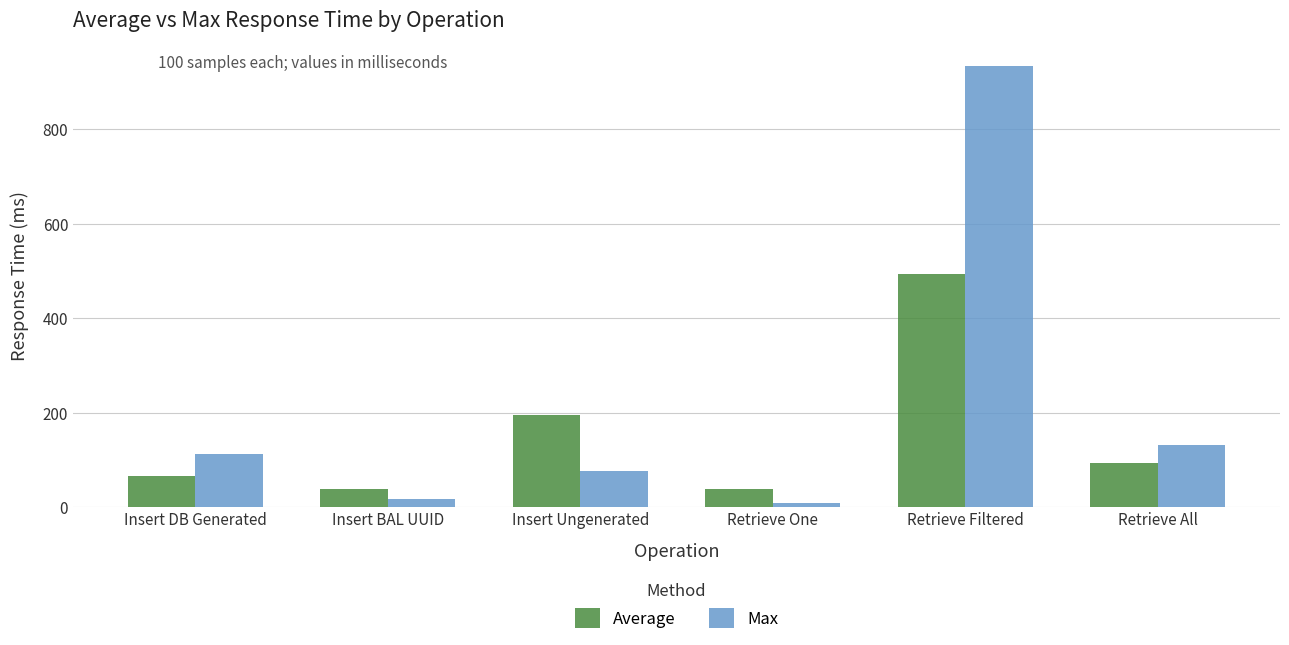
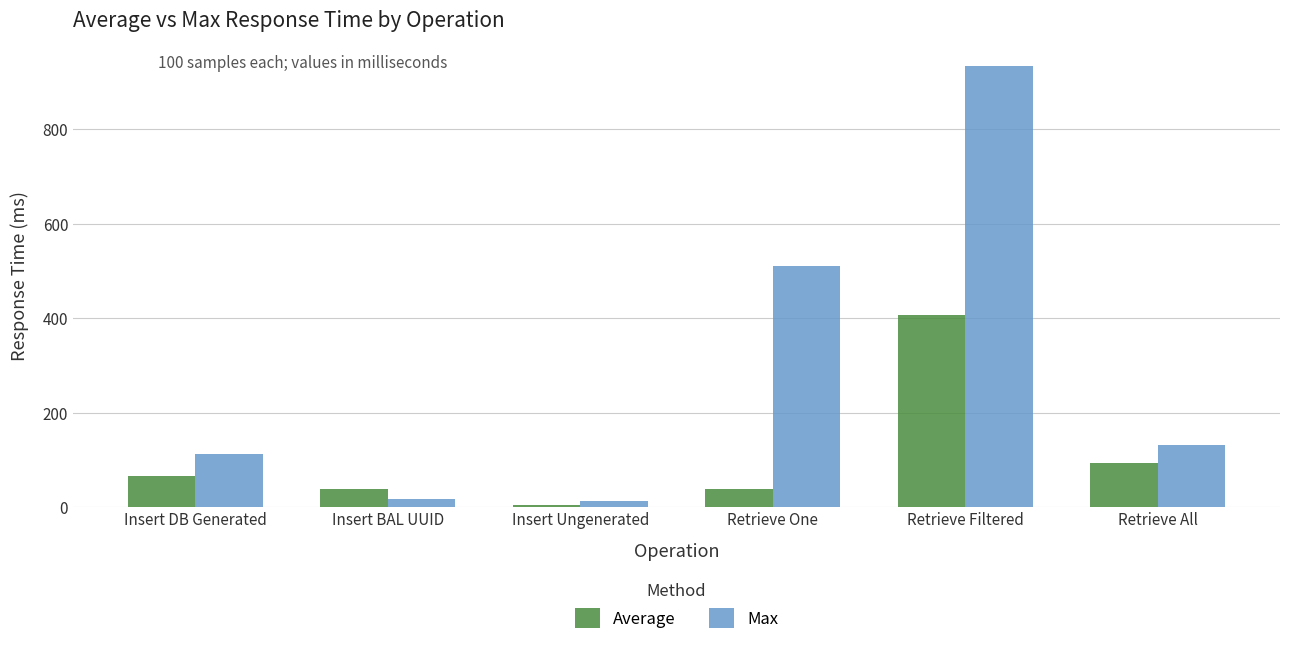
Average, Insert Ungenerated: 200 -> 10
Max, Insert Ungenerated: 80 -> 10
Max, Retrieve One: 10 -> 510
Average, Retrieve Filtered: 490 -> 410
